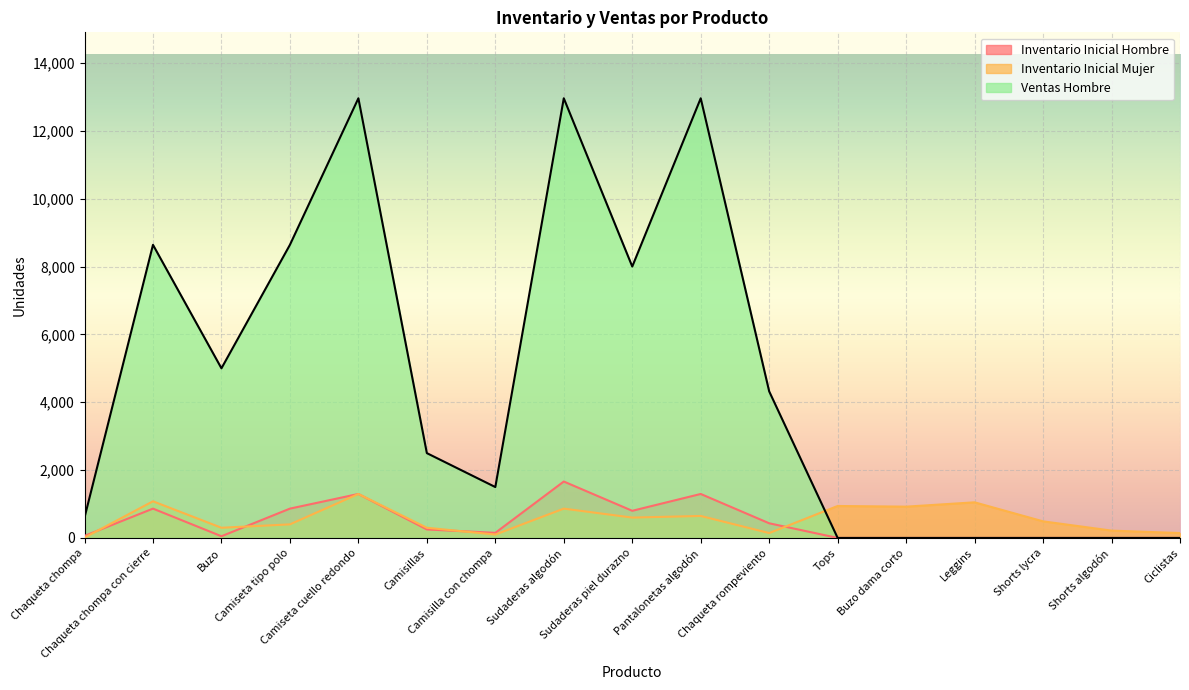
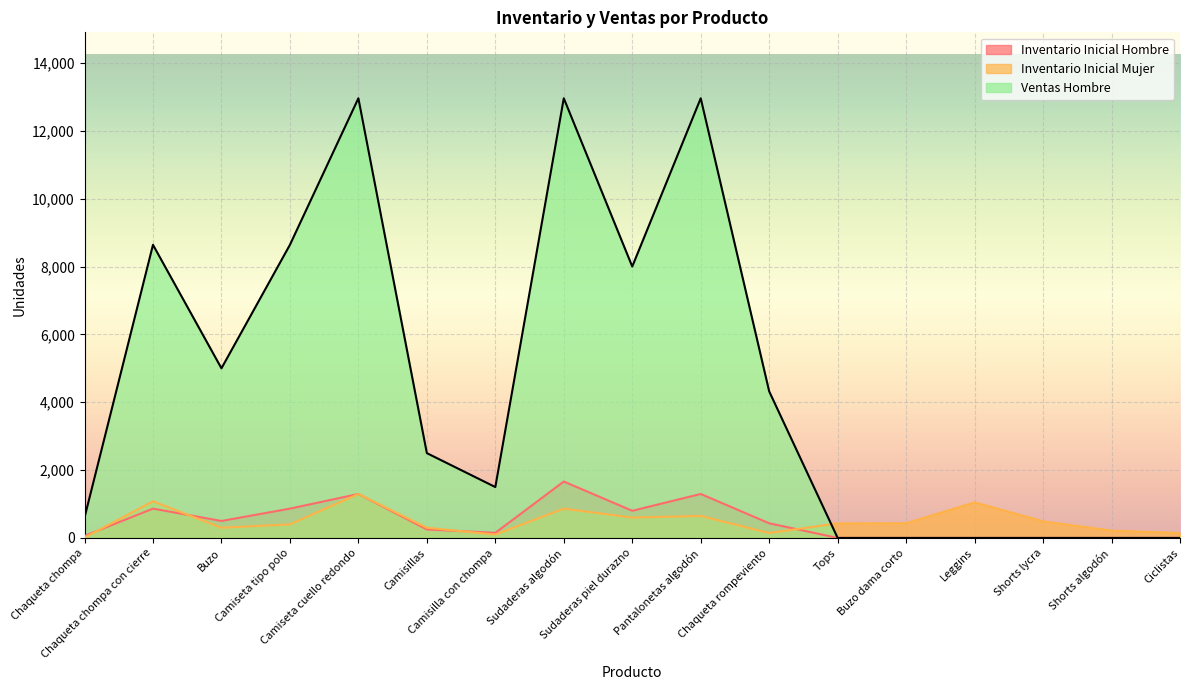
Inventario Inicial Hombre, Buzo: 100 -> 500
Inventario Inicial Mujer, Tops: 900 -> 400
Inventario Inicial Mujer, Buzo dama corto: 900 -> 400
